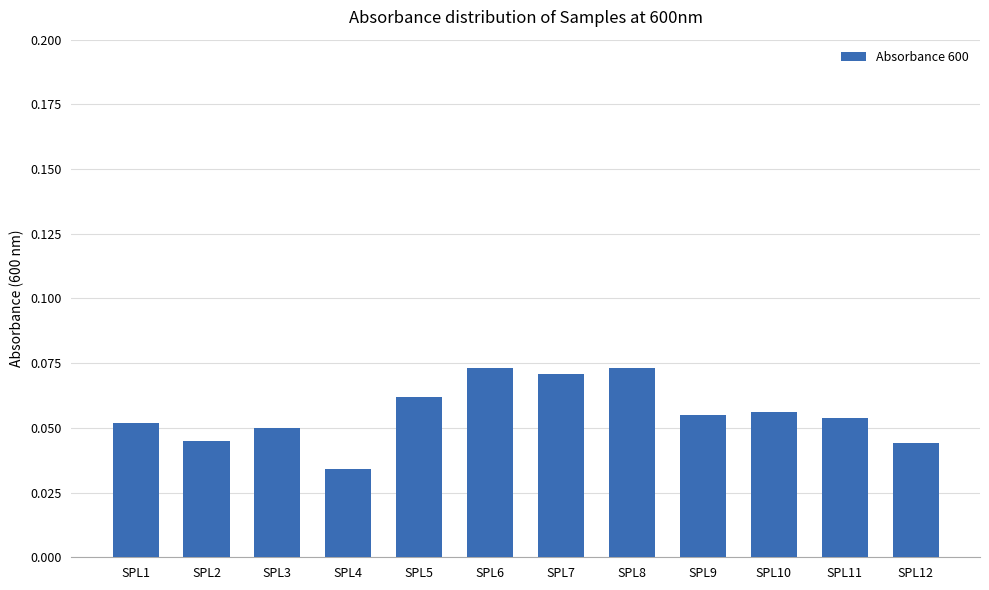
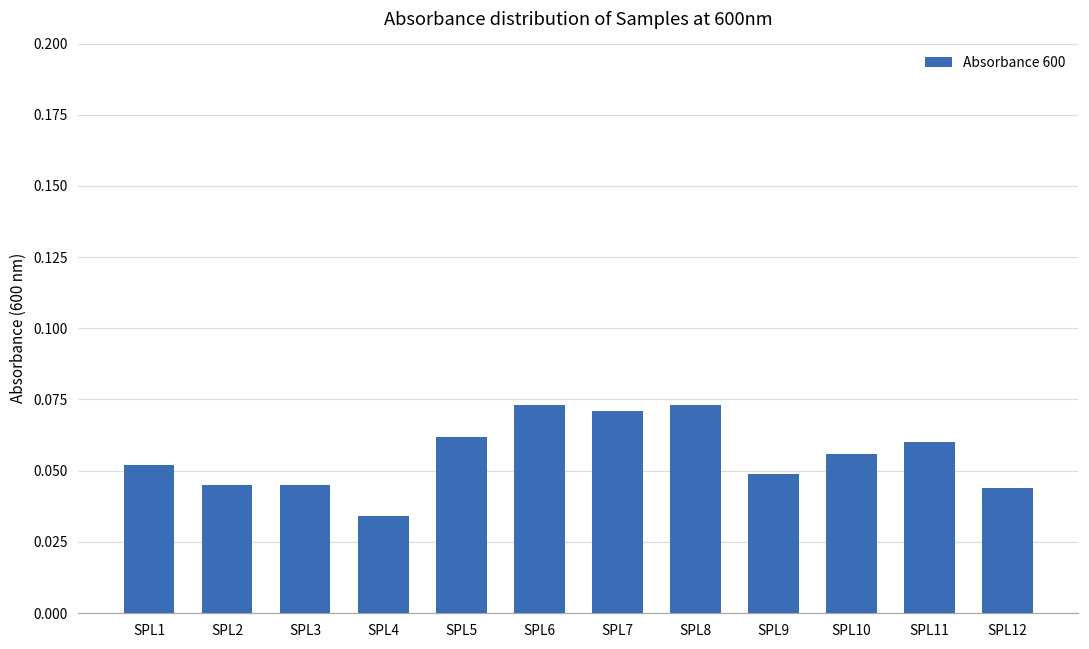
SPL3: 0.050 -> 0.045
SPL9: 0.055 -> 0.049
SPL11: 0.054 -> 0.060
